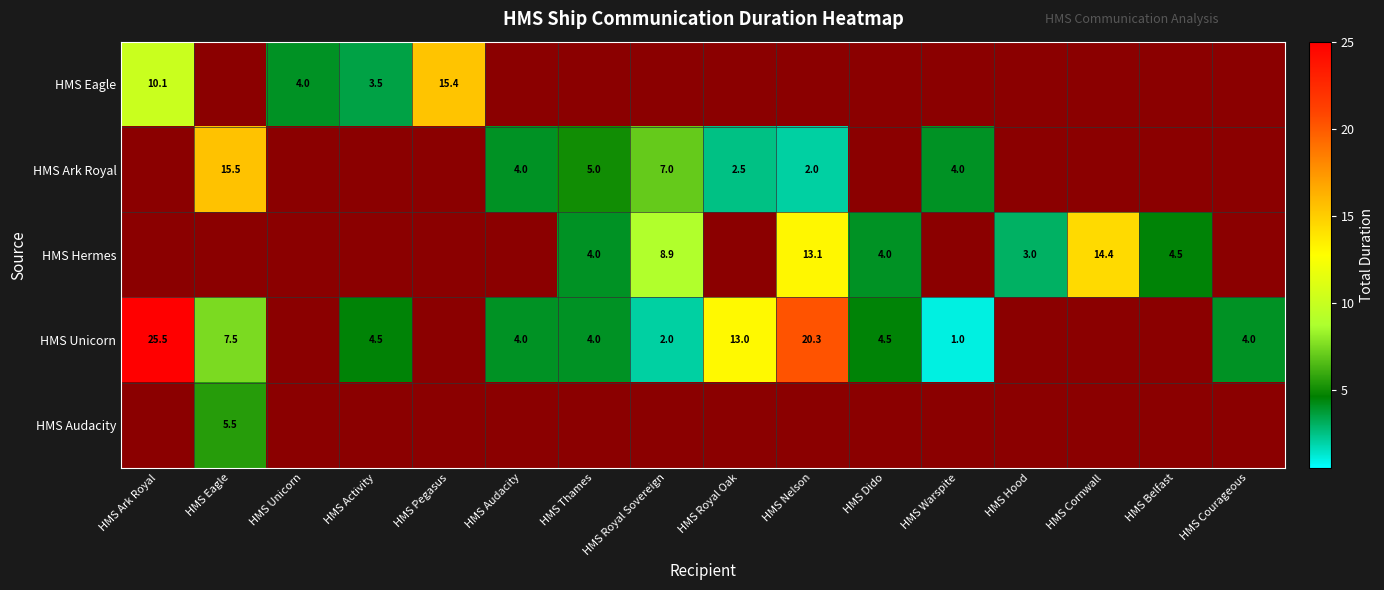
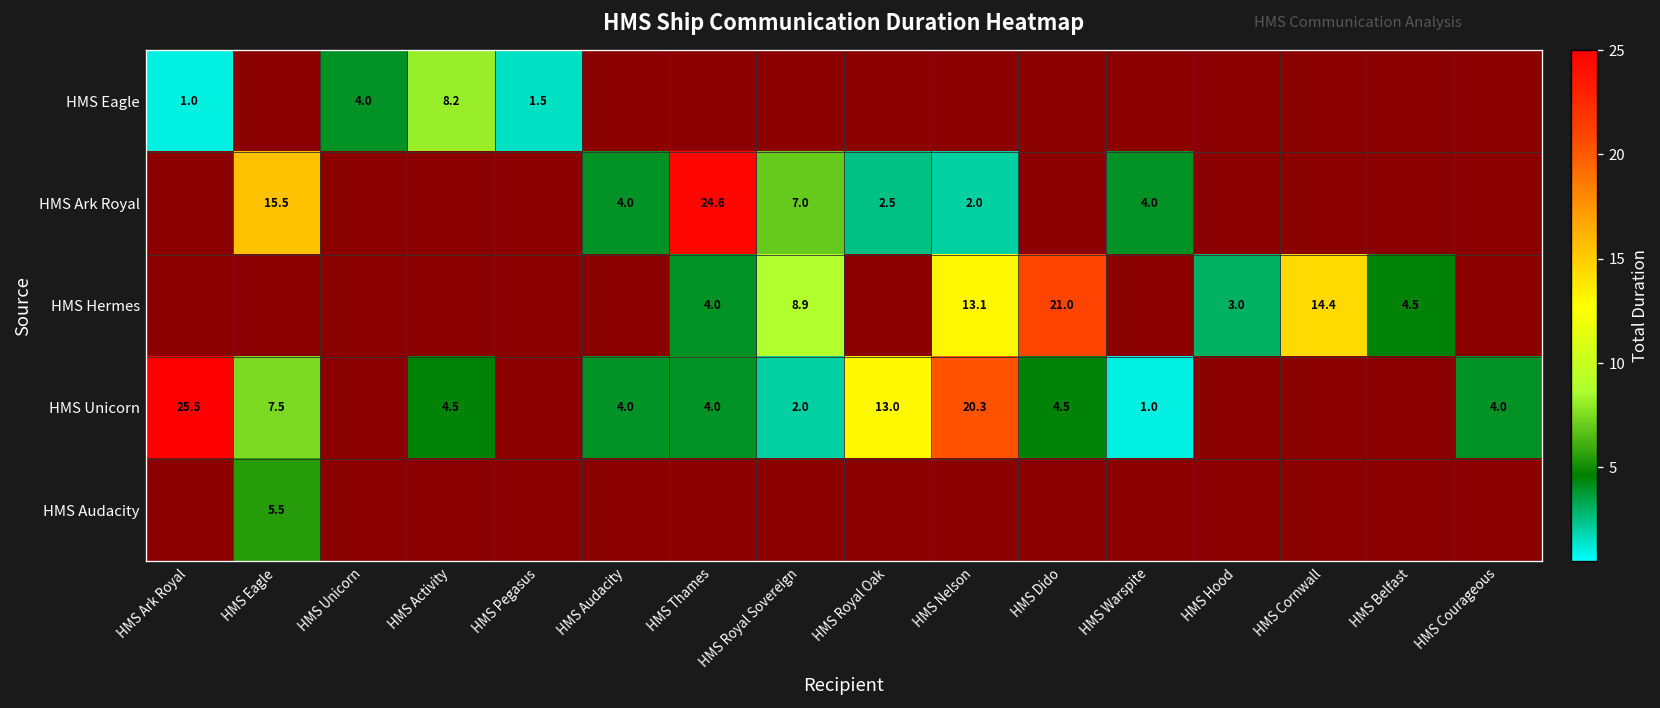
HMS Eagle, HMS Ark Royal: 10.1 -> 1.0
HMS Eagle, HMS Activity: 3.5 -> 8.2
HMS Eagle, HMS Pegasus: 15.4 -> 1.5
HMS Ark Royal, HMS Thames: 5.0 -> 24.6
HMS Hermes, HMS Dido: 4.0 -> 21.0
